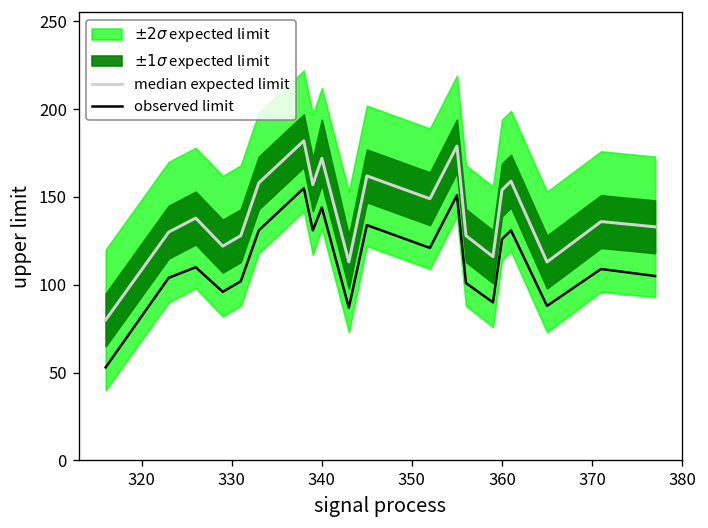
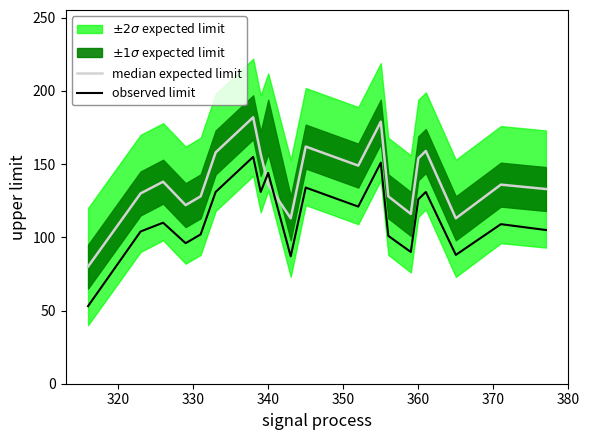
median expected limit, 340: 172 -> 136
